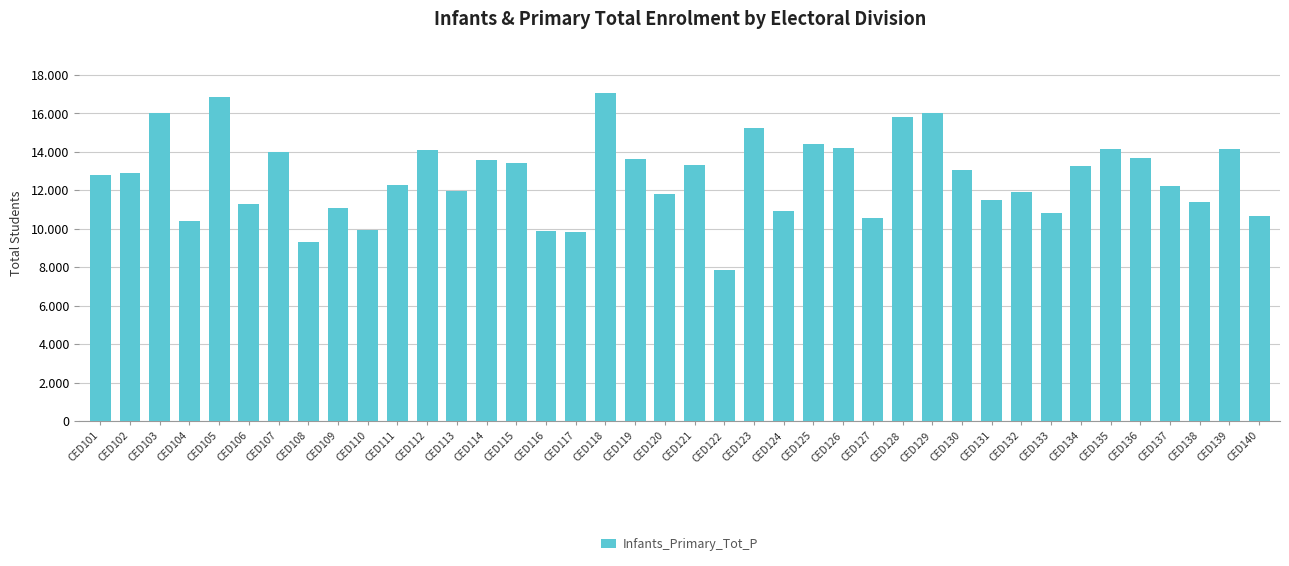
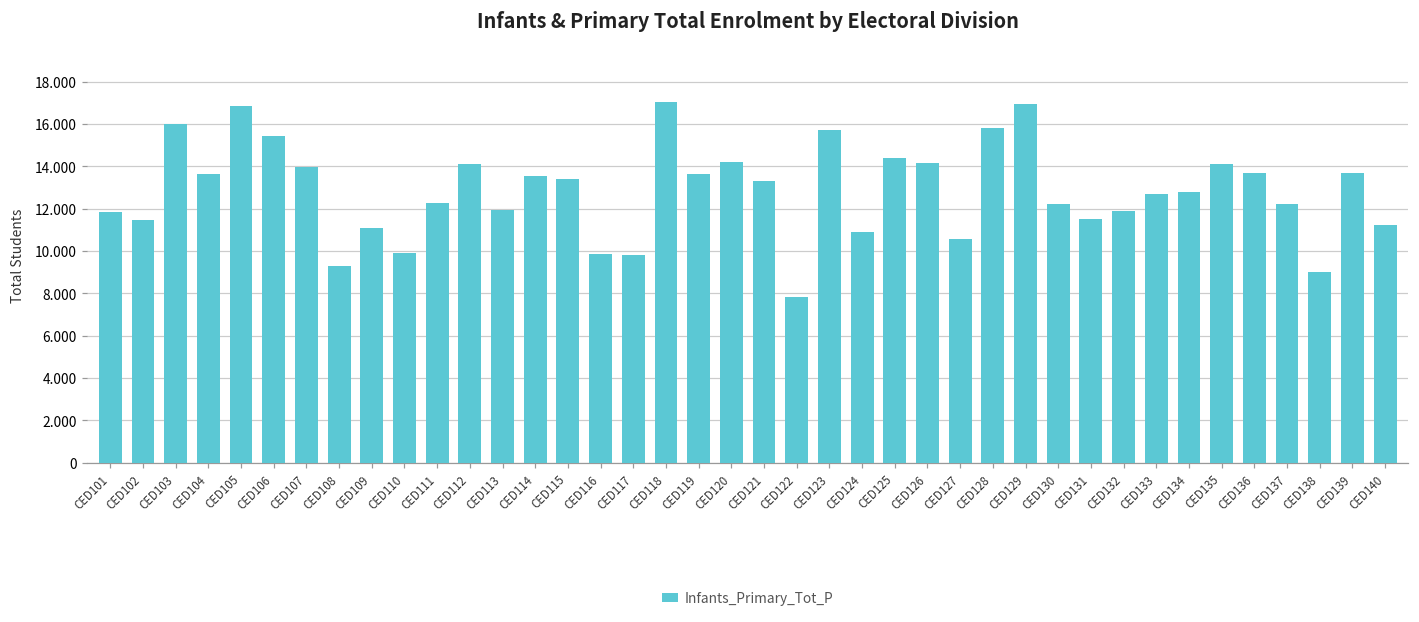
CED101: 12.8 -> 11.8
CED102: 12.9 -> 11.5
CED104: 10.4 -> 13.6
CED106: 11.3 -> 15.4
CED120: 11.8 -> 14.2
CED123: 15.2 -> 15.7
CED129: 16.0 -> 17.0
CED130: 13.0 -> 12.2
CED133: 10.8 -> 12.7
CED134: 13.3 -> 12.8
CED138: 11.4 -> 9.0
CED139: 14.2 -> 13.7
CED140: 10.7 -> 11.2
